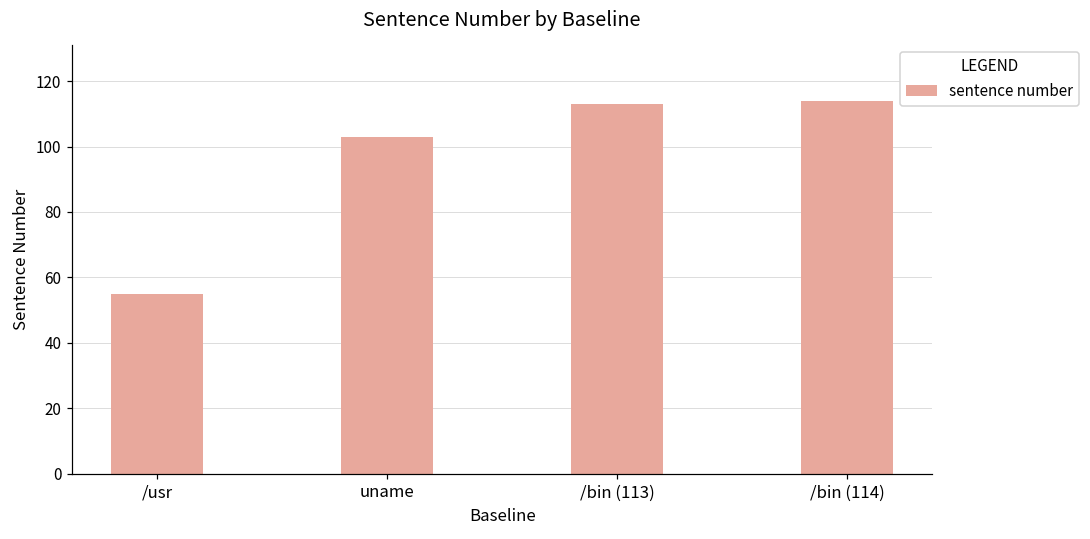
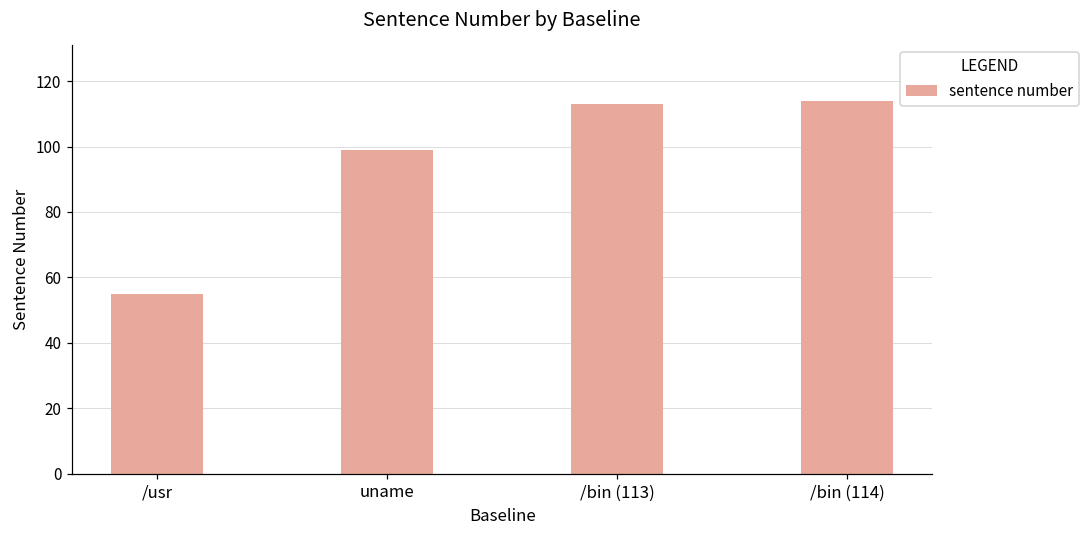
uname: 103 -> 99
